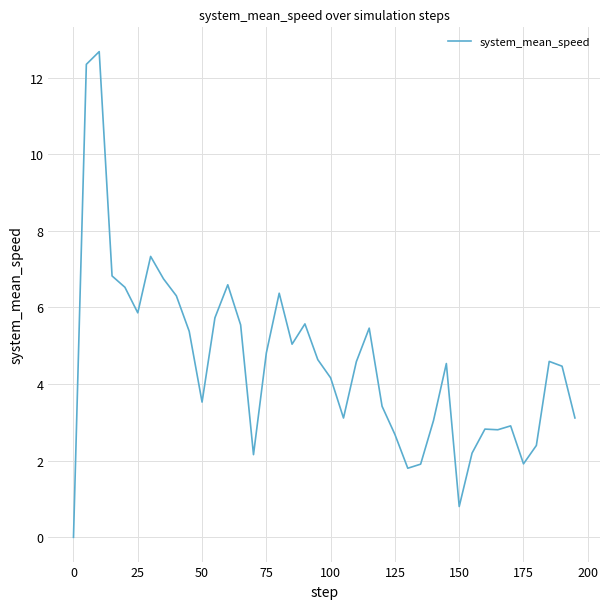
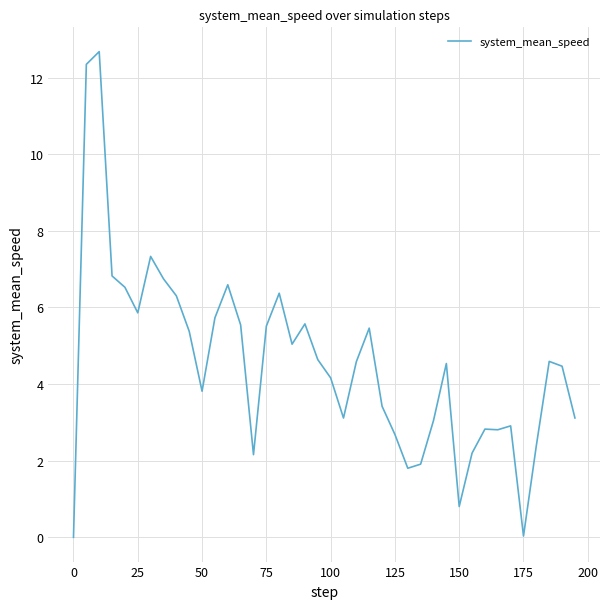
50: 3.5 -> 3.8
75: 4.8 -> 5.5
175: 1.9 -> 0.0
